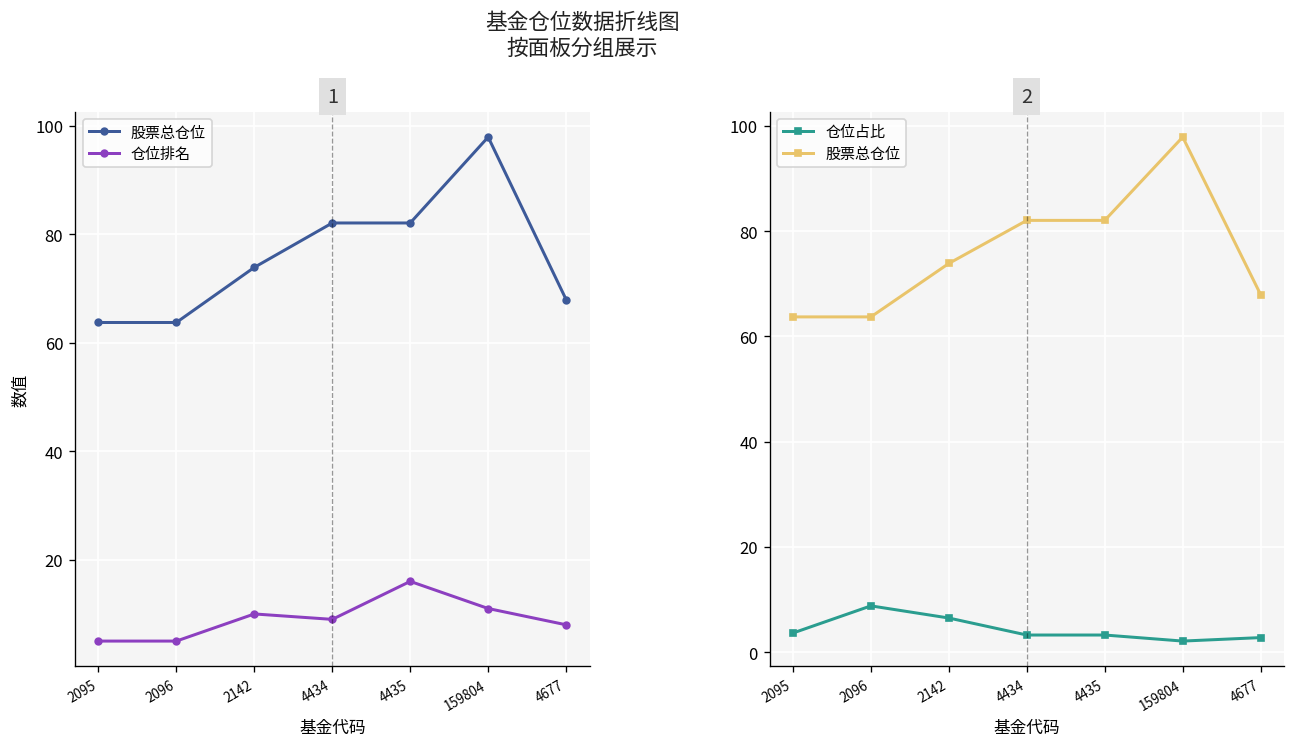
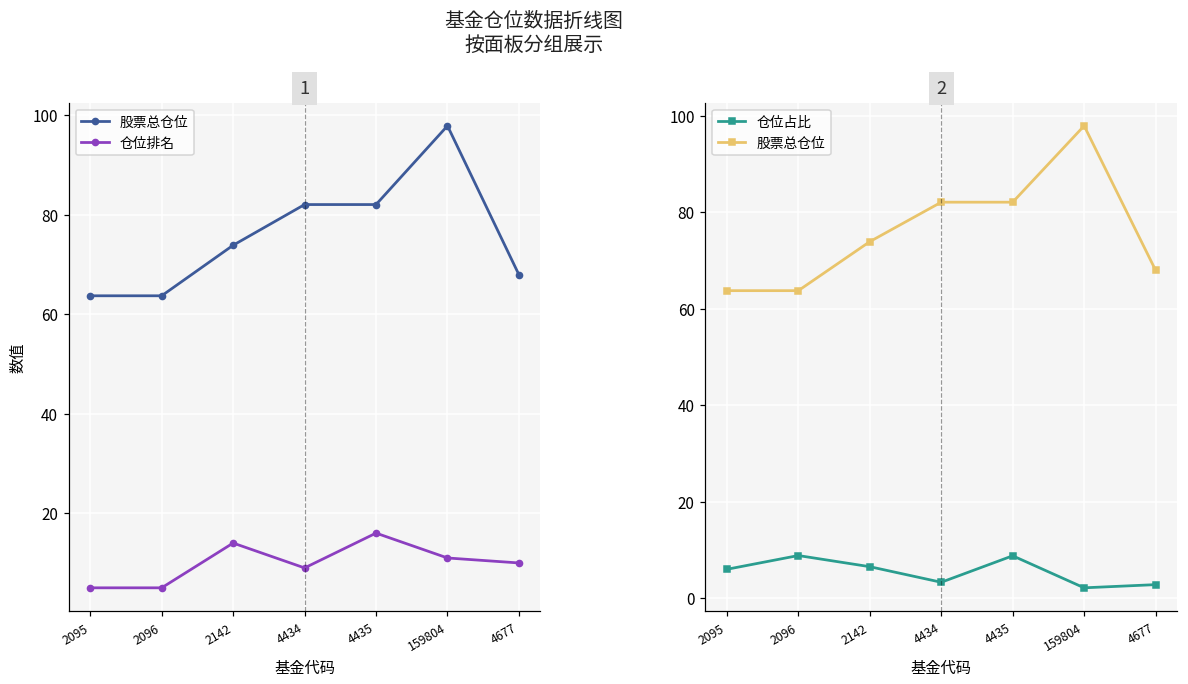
1, 仓位排名, 2142: 10 -> 14
1, 仓位排名, 4677: 8 -> 10
2, 仓位占比, 2095: 4 -> 6
2, 仓位占比, 4435: 3 -> 9
